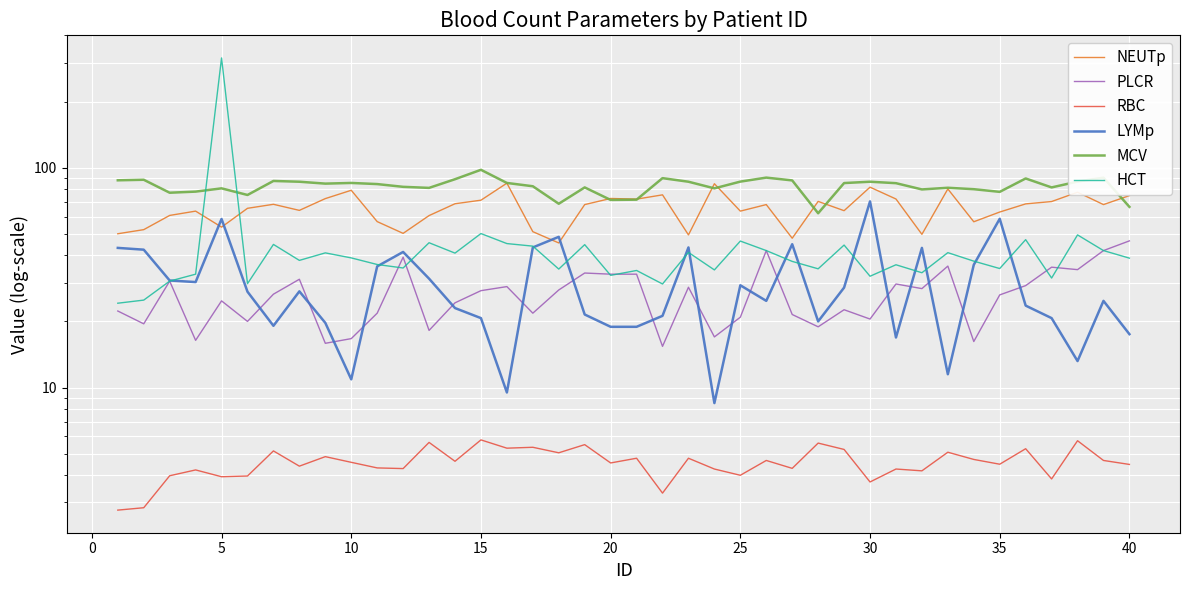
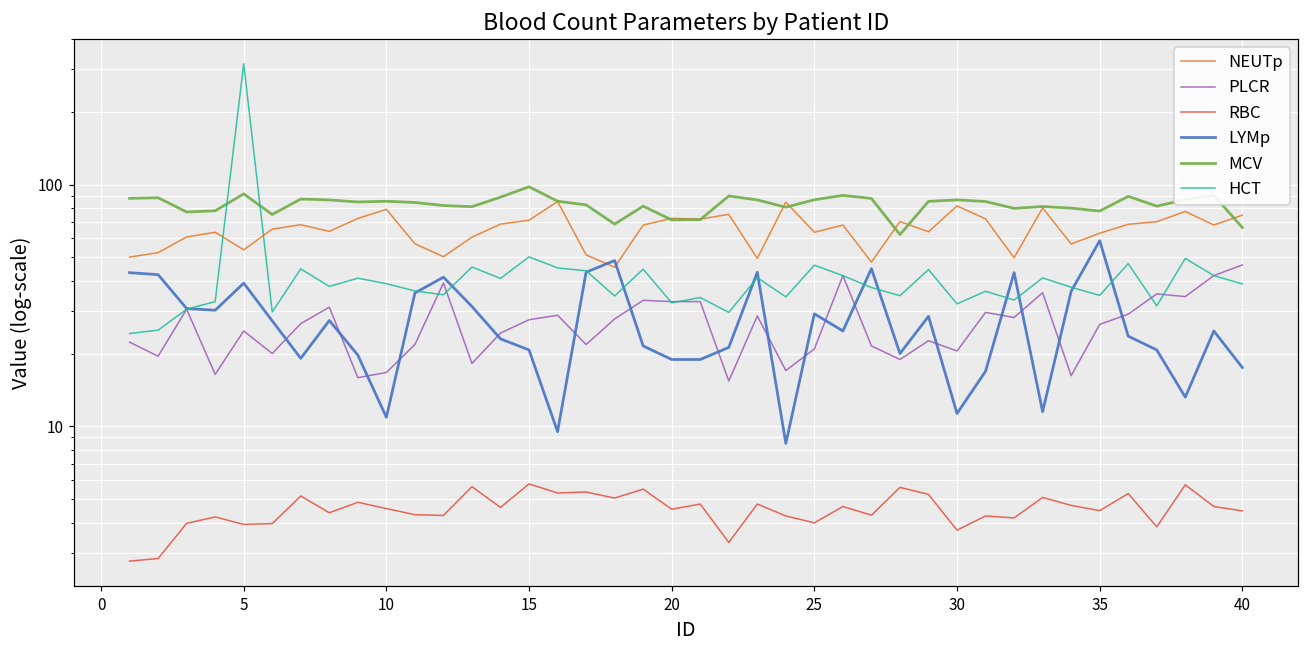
LYMp, 5: 59 -> 39
MCV, 5: 81 -> 92
LYMp, 30: 70 -> 11
